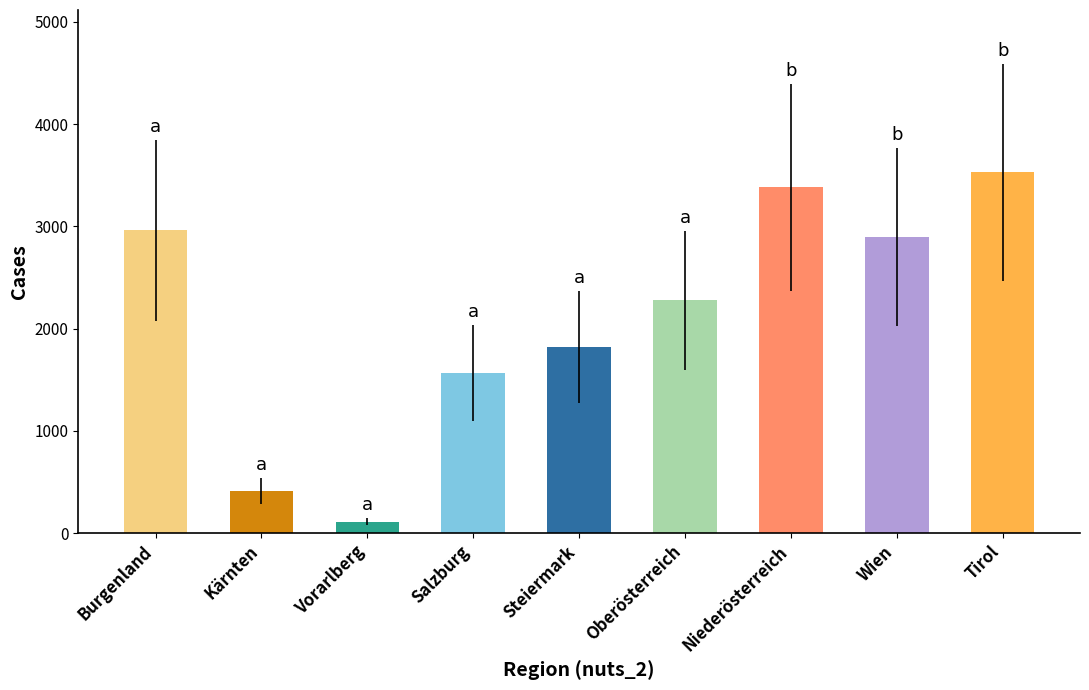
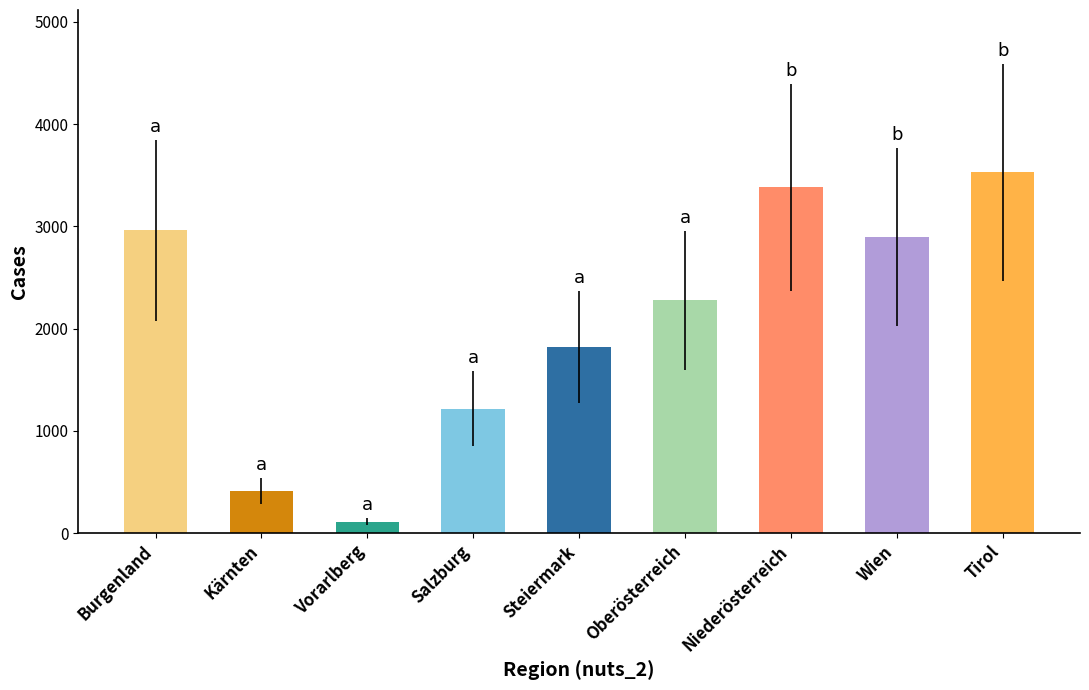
Salzburg: 1570 -> 1220
